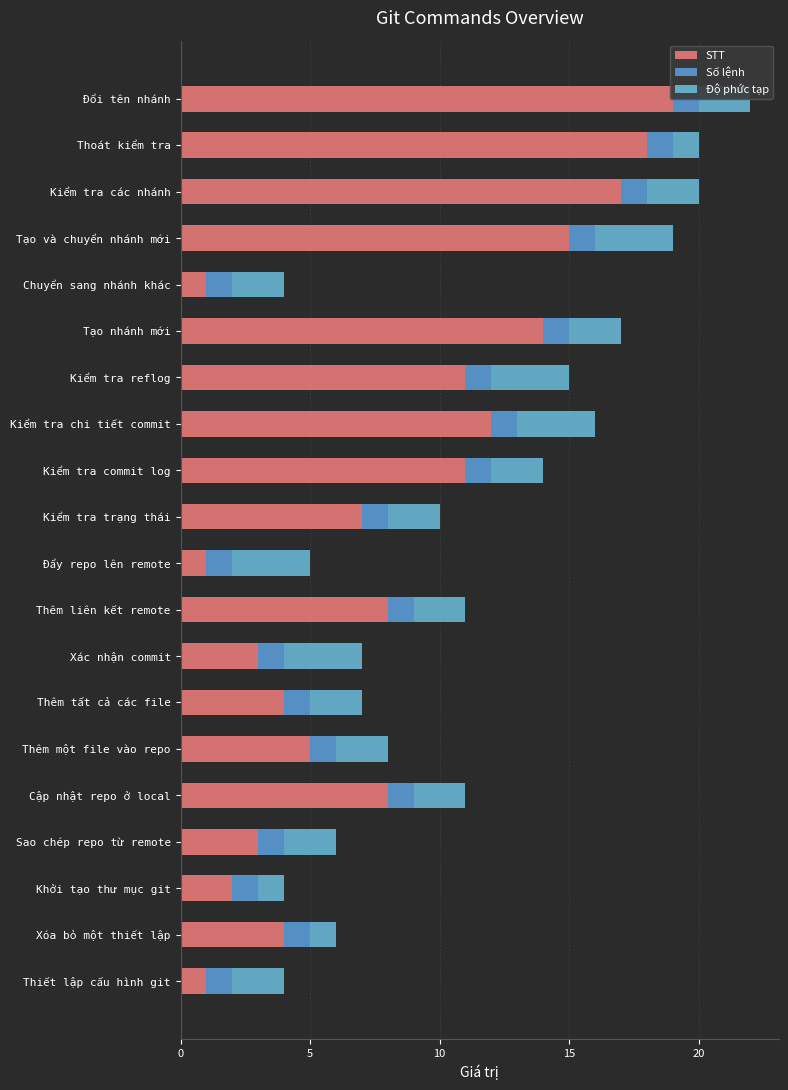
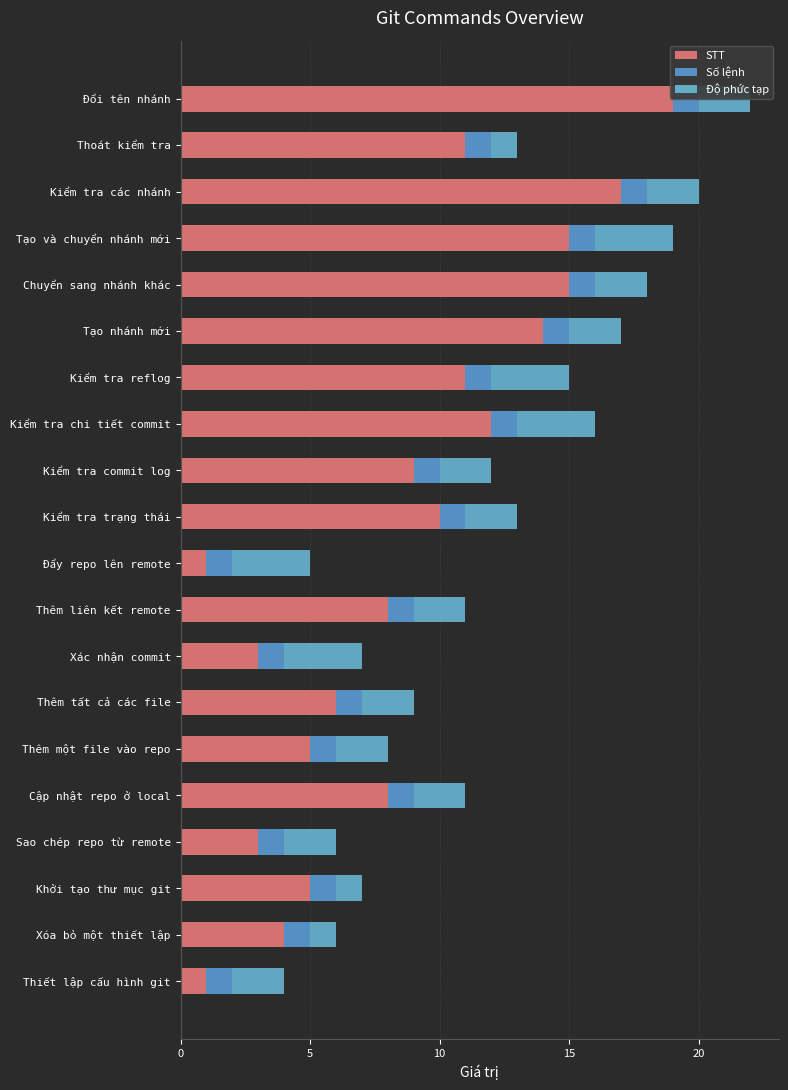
STT, Thoát kiểm tra: 18 -> 11
STT, Chuyển sang nhánh khác: 1 -> 15
STT, Kiểm tra commit log: 11 -> 9
STT, Kiểm tra trạng thái: 7 -> 10
STT, Thêm tất cả các file: 4 -> 6
STT, Khởi tạo thư mục git: 2 -> 5
